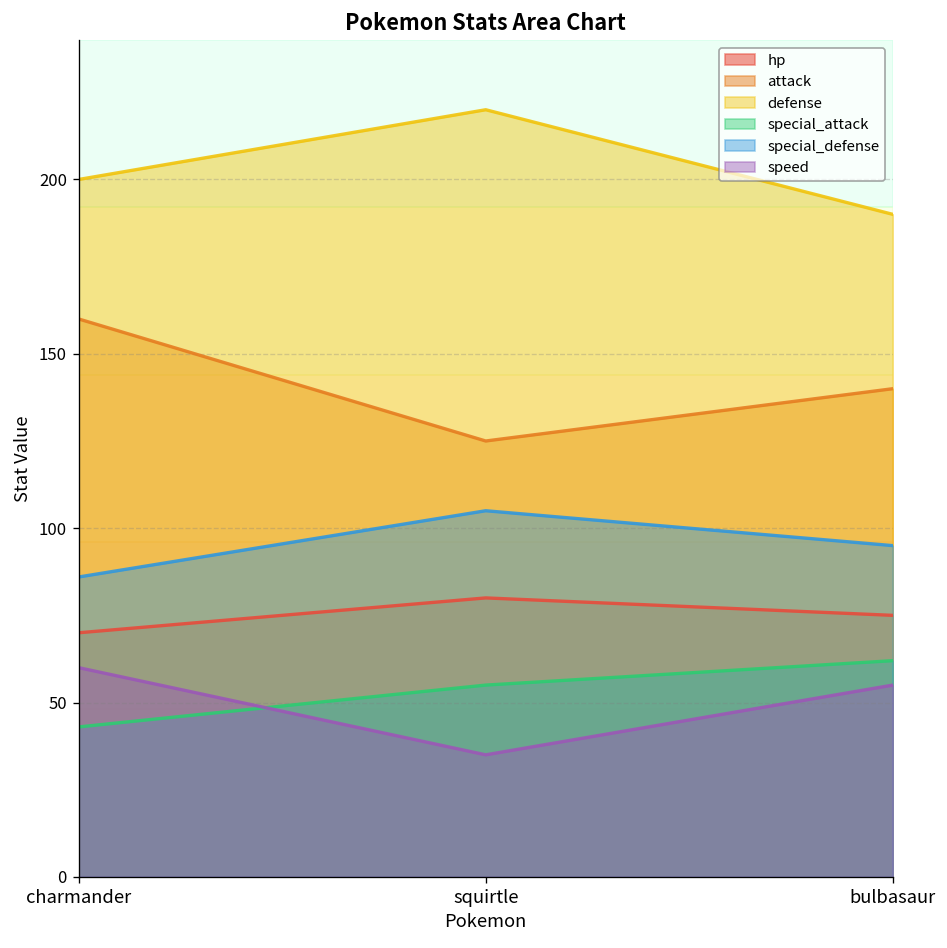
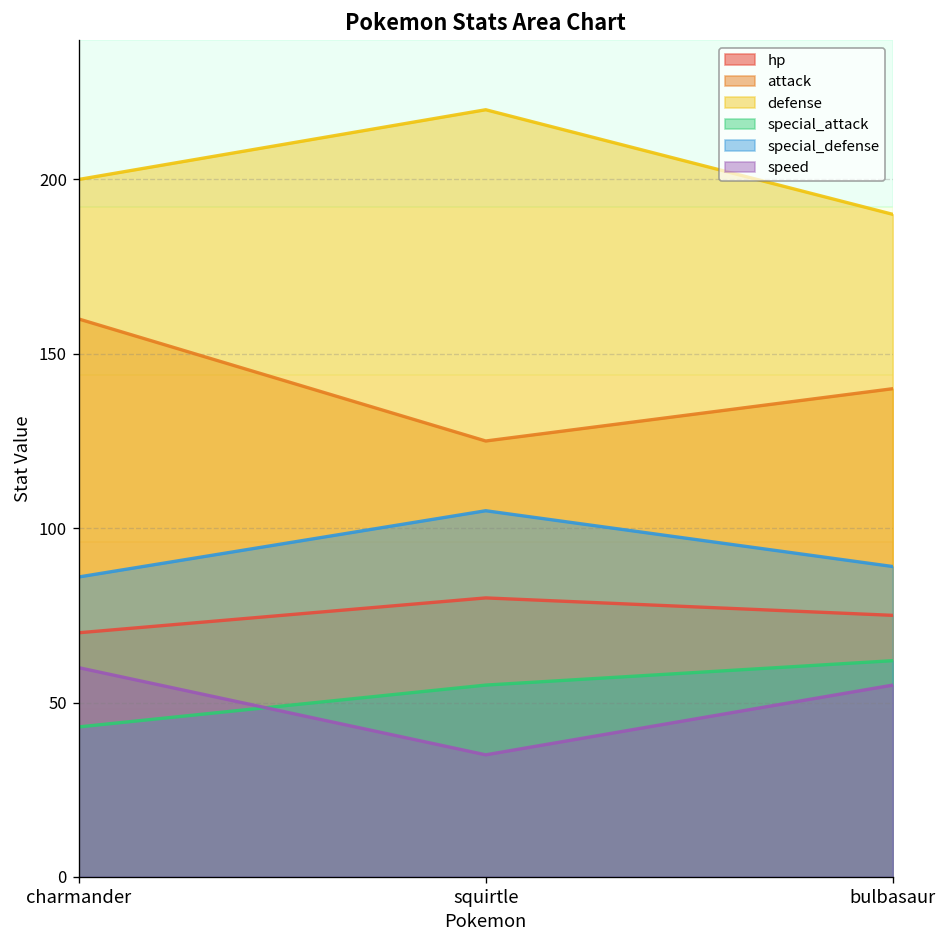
special_defense, bulbasaur: 95 -> 89
